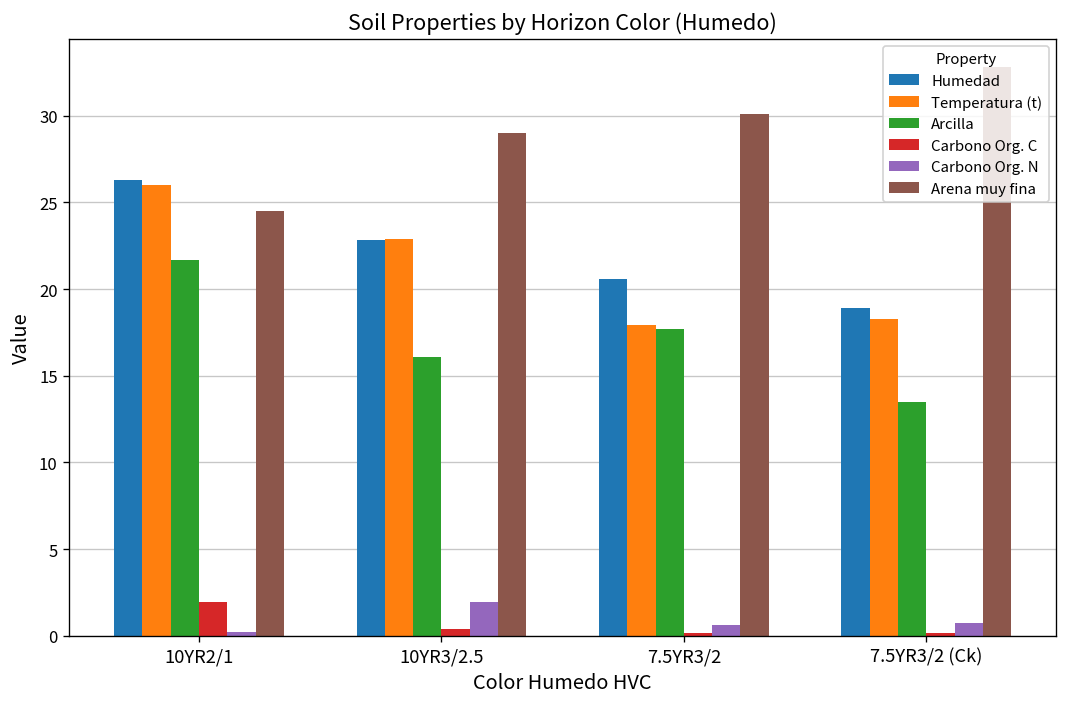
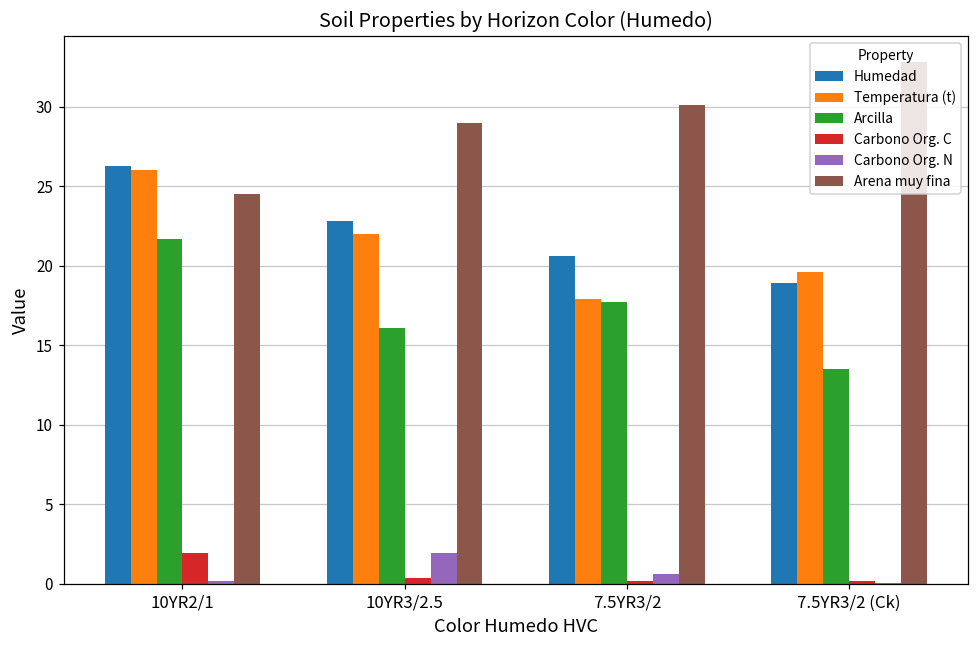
Temperatura (t), 10YR3/2.5: 22.9 -> 22.0
Temperatura (t), 7.5YR3/2 (Ck): 18.3 -> 19.6
Carbono Org. N, 7.5YR3/2 (Ck): 0.8 -> 0.0
